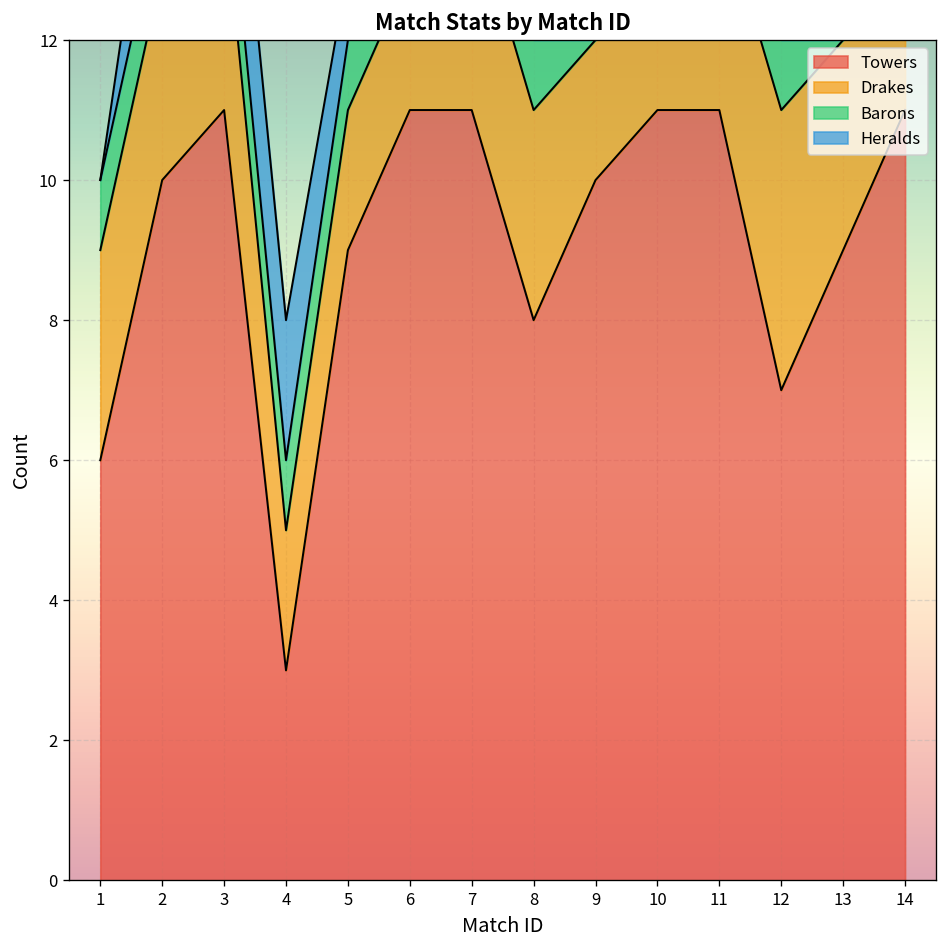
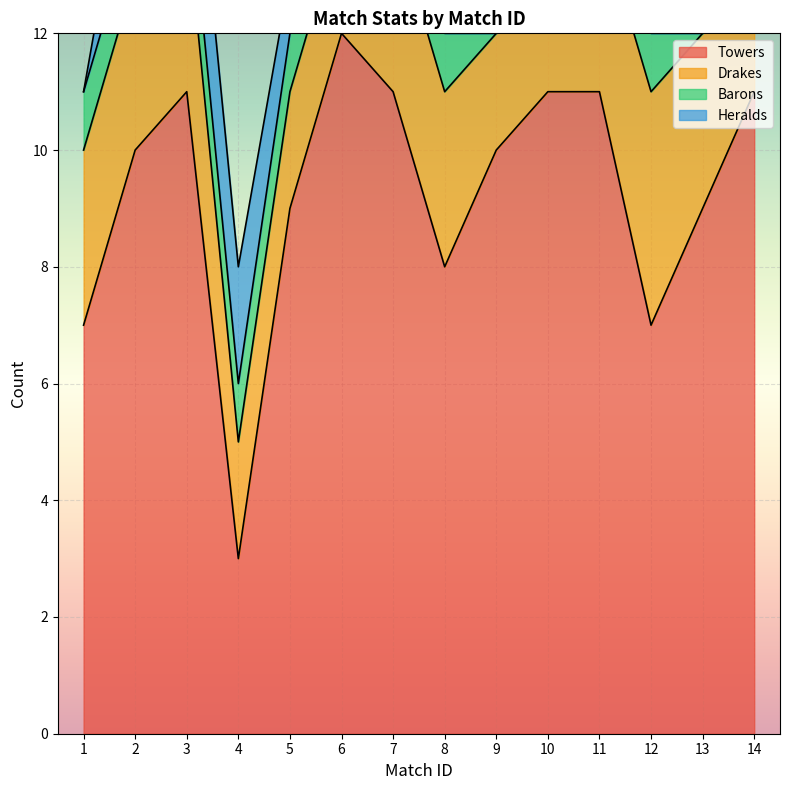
Towers, 1: 6 -> 7
Towers, 6: 11 -> 12
